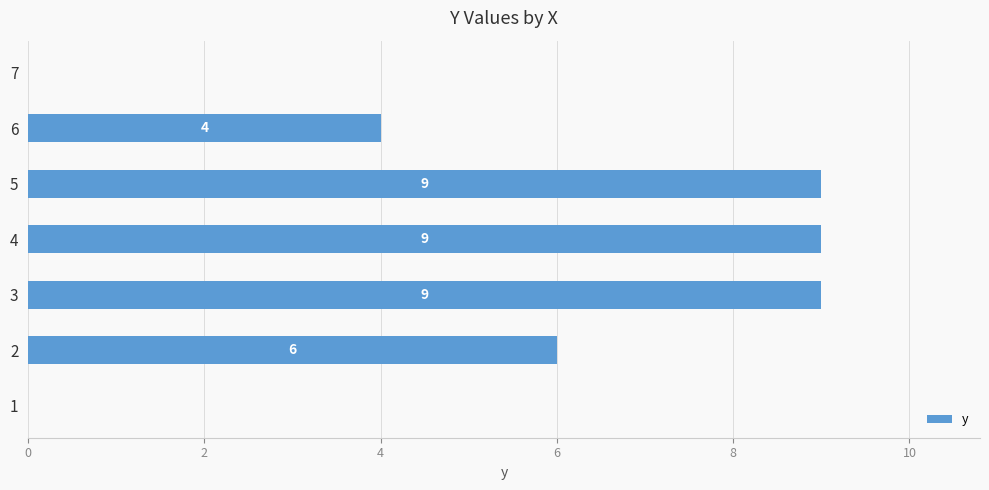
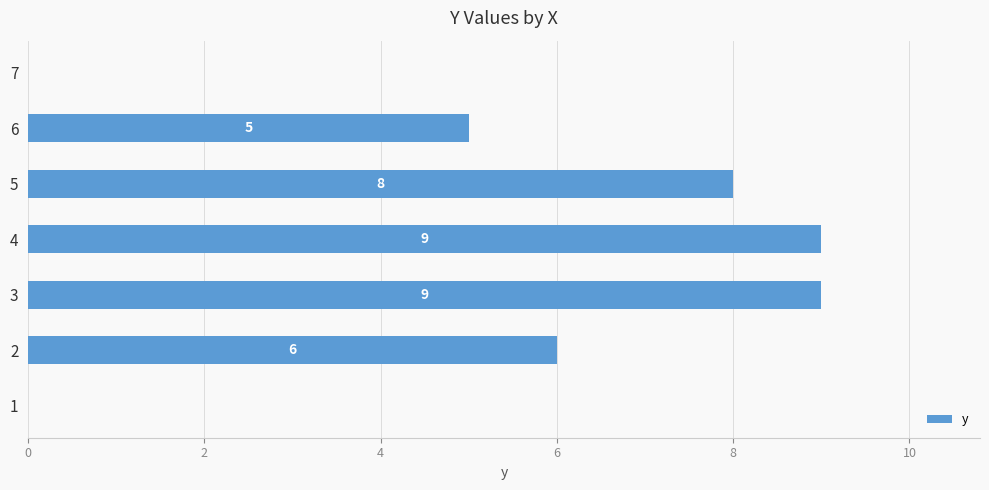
6: 4 -> 5
5: 9 -> 8
